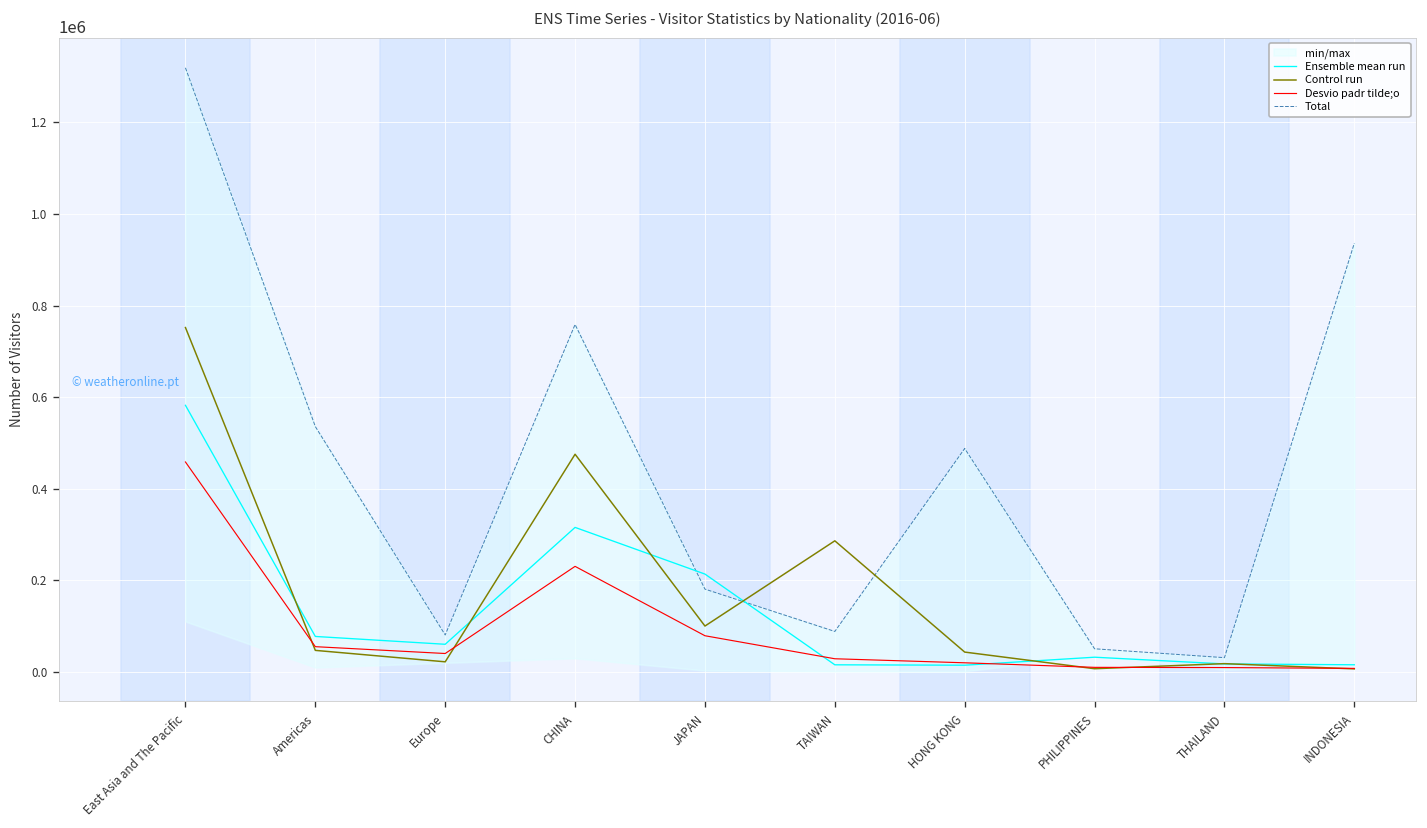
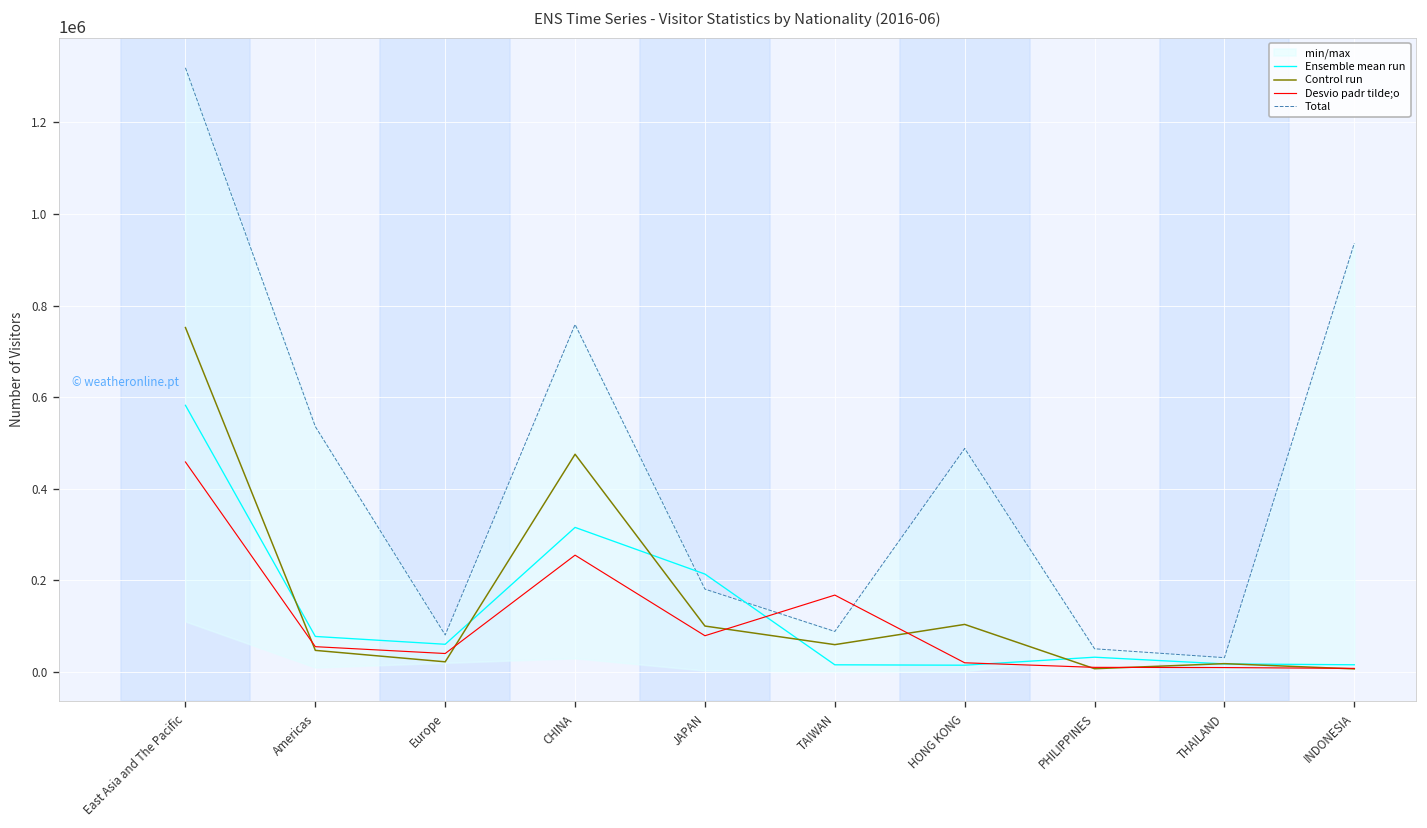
Desvio padr tilde;o, CHINA: 230000 -> 250000
Control run, TAIWAN: 290000 -> 60000
Desvio padr tilde;o, TAIWAN: 30000 -> 170000
Control run, HONG KONG: 40000 -> 100000
